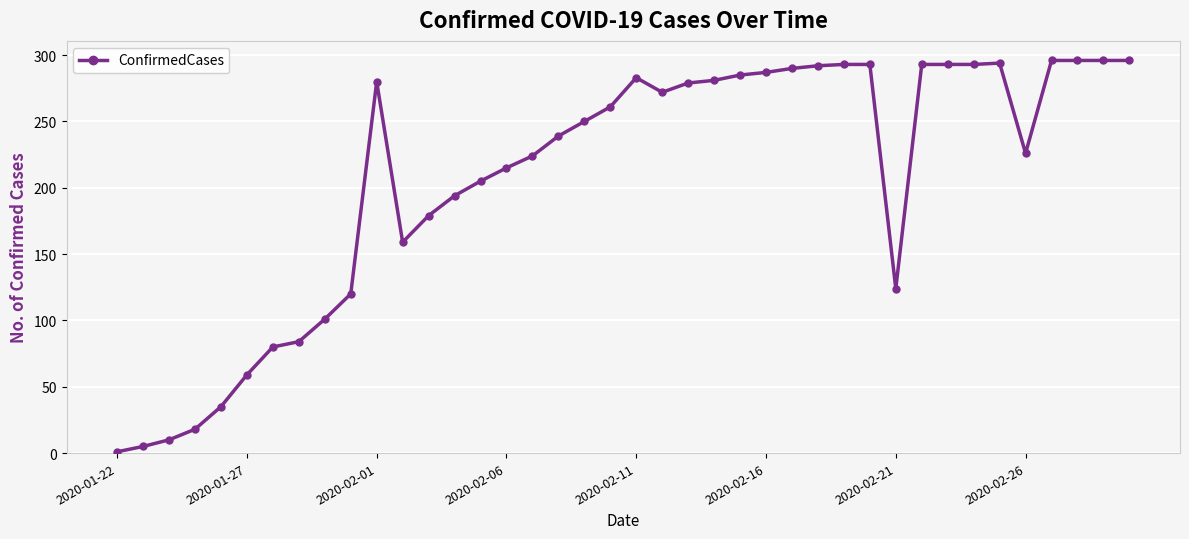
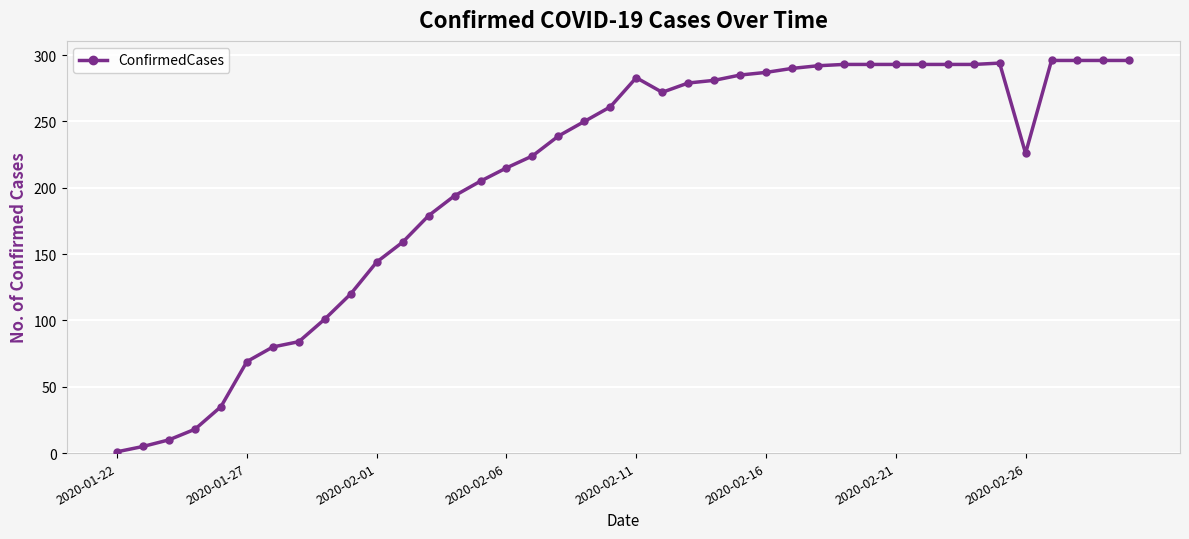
2020-01-27: 59 -> 69
2020-02-01: 280 -> 144
2020-02-21: 124 -> 293
